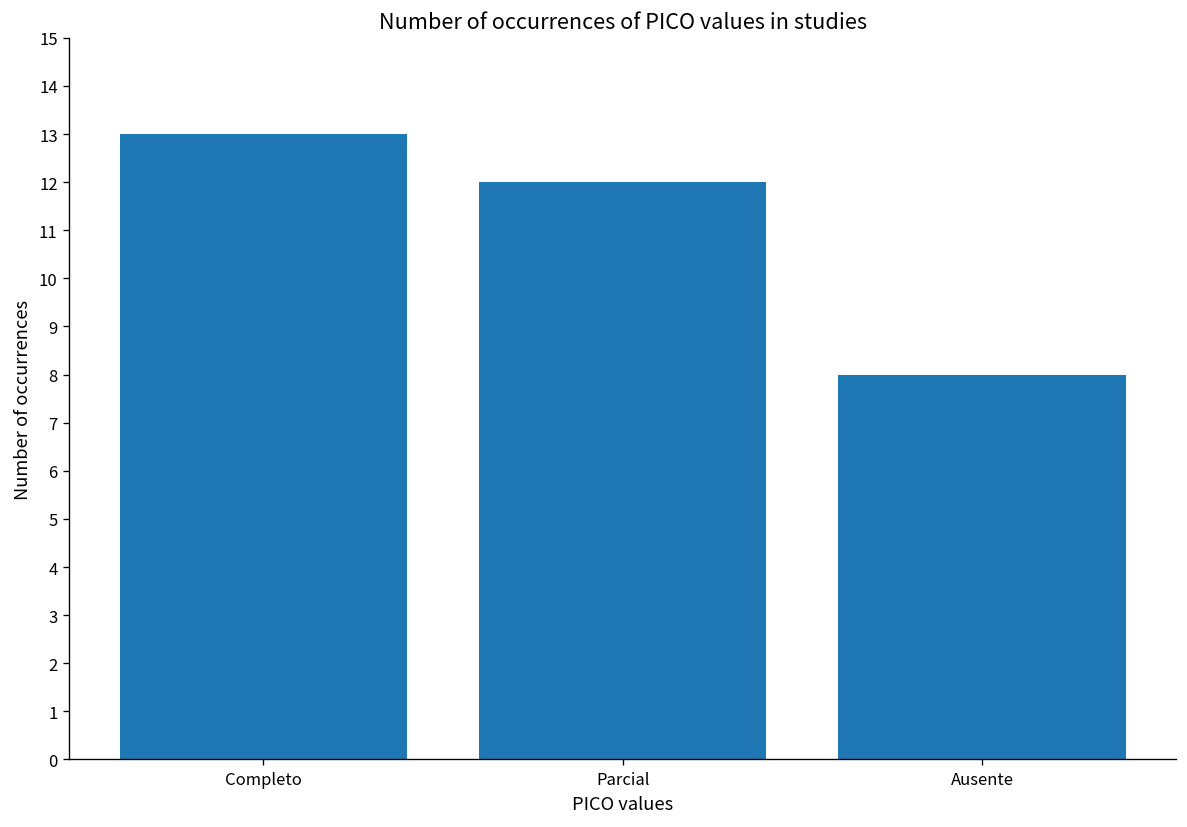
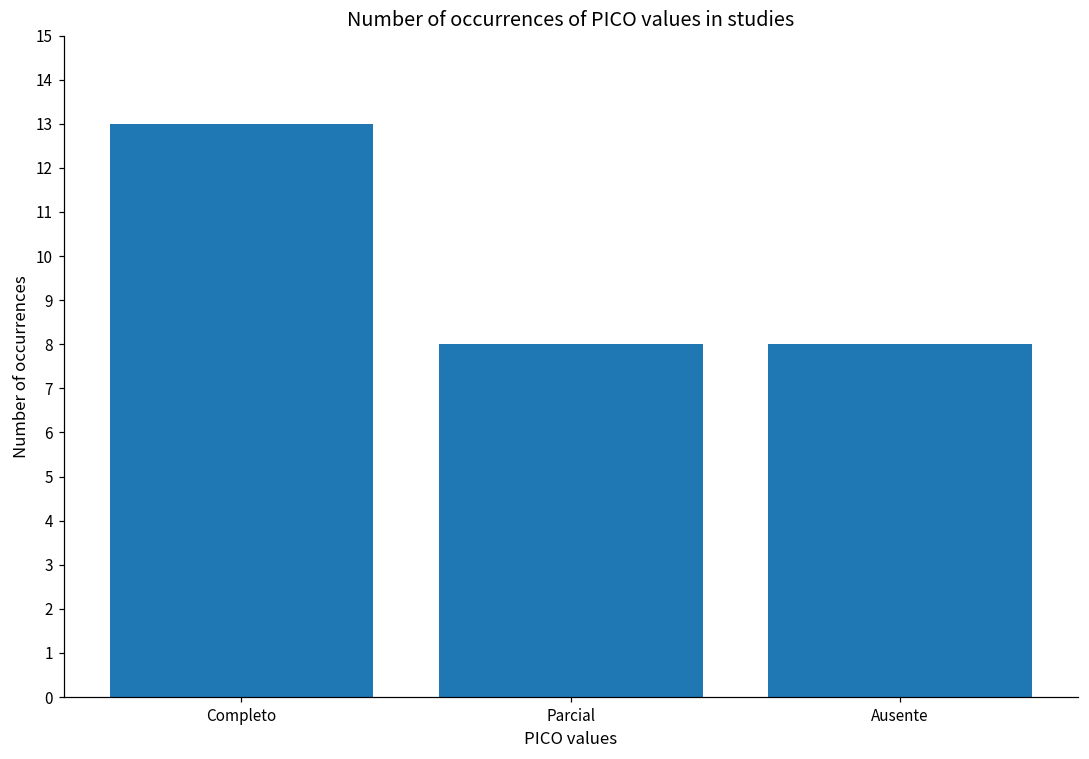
Parcial: 12 -> 8
